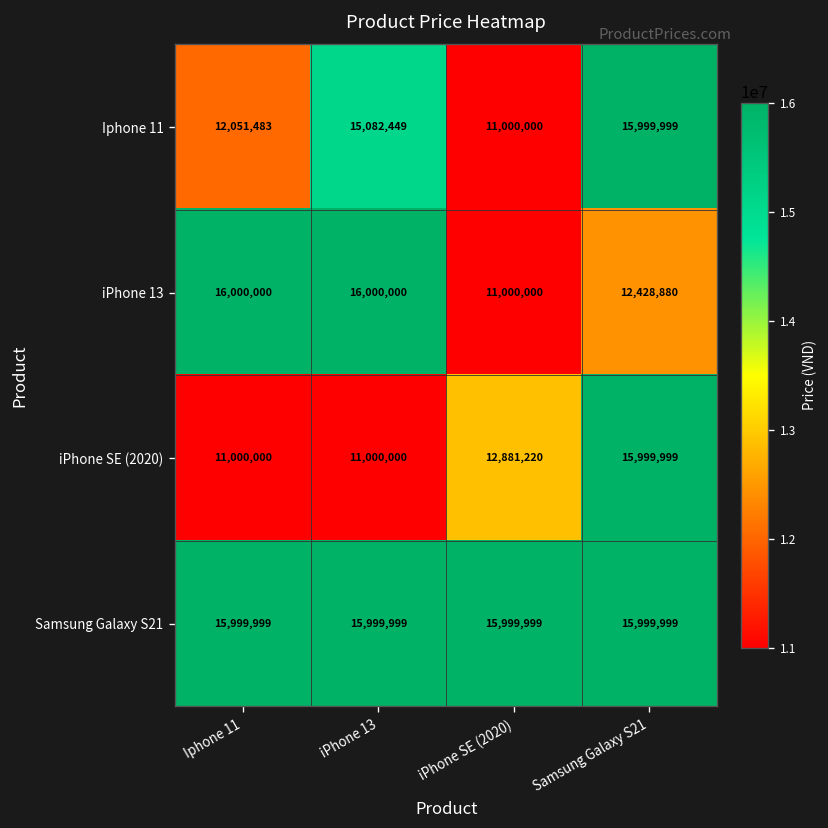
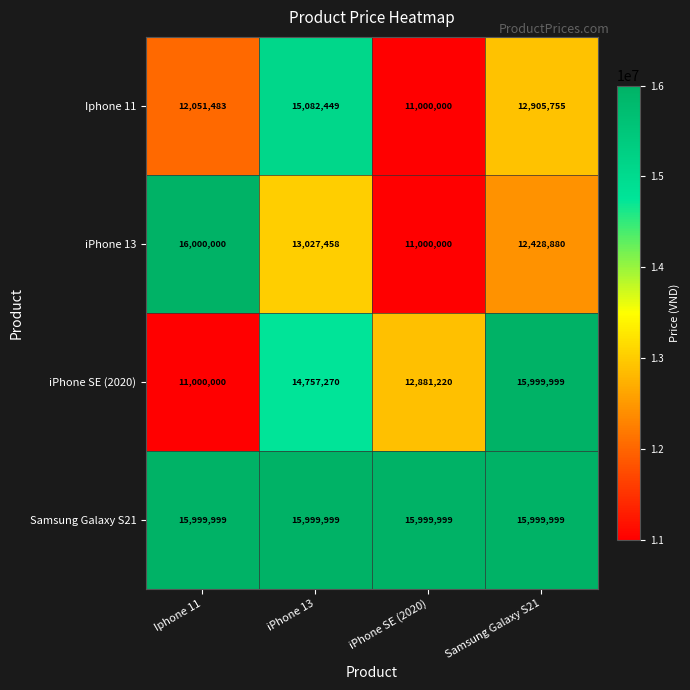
Iphone 11, Samsung Galaxy S21: 15,999,999 -> 12,905,755
iPhone 13, iPhone 13: 16,000,000 -> 13,027,458
iPhone SE (2020), iPhone 13: 11,000,000 -> 14,757,270
